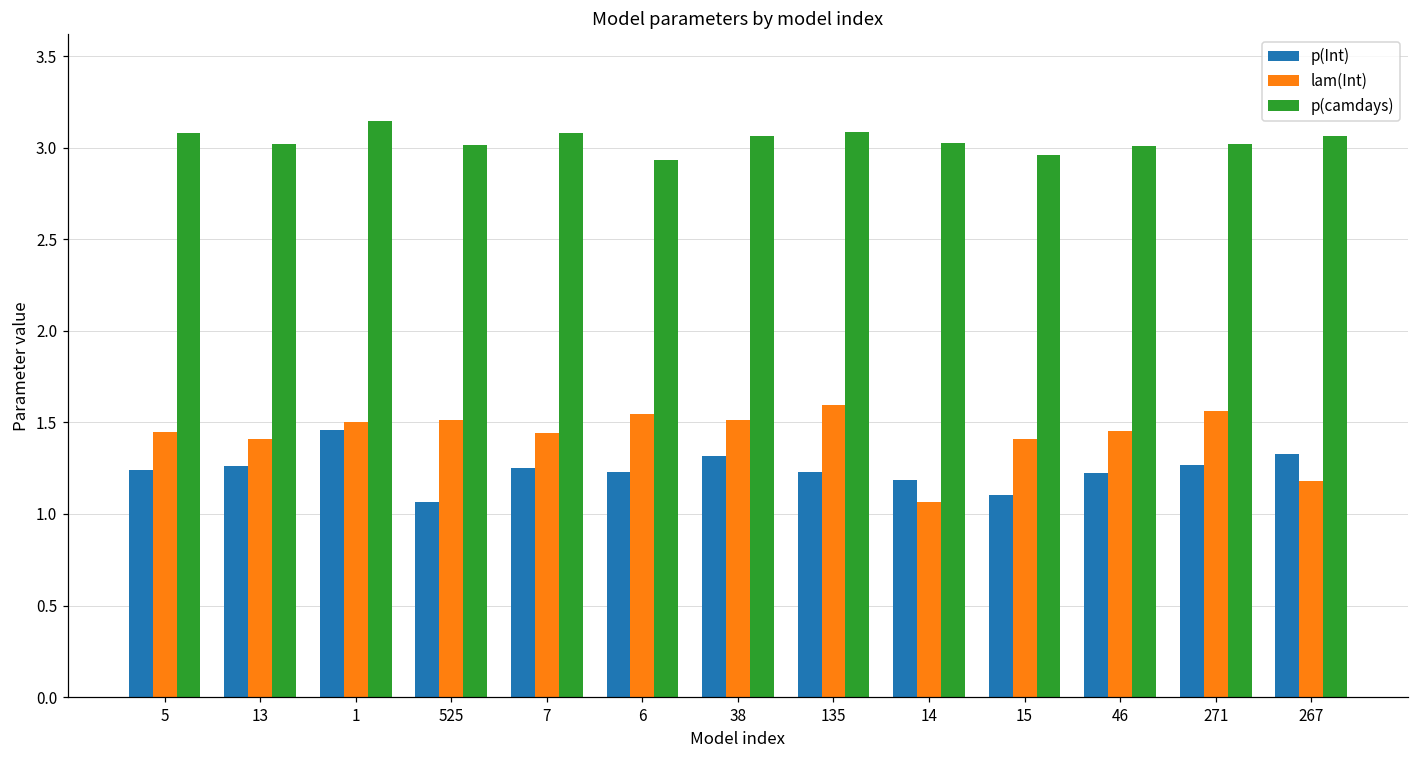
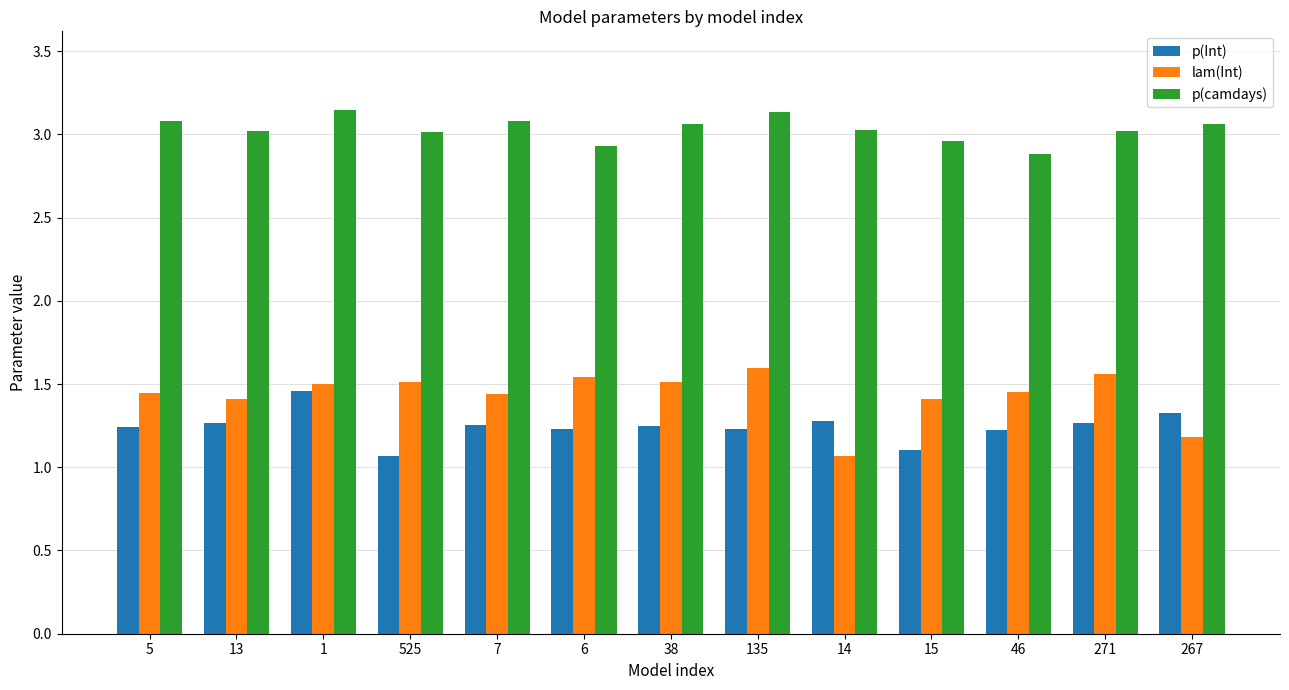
p(Int), 38: 1.31 -> 1.25
p(camdays), 135: 3.09 -> 3.14
p(Int), 14: 1.19 -> 1.28
p(camdays), 46: 3.01 -> 2.88
